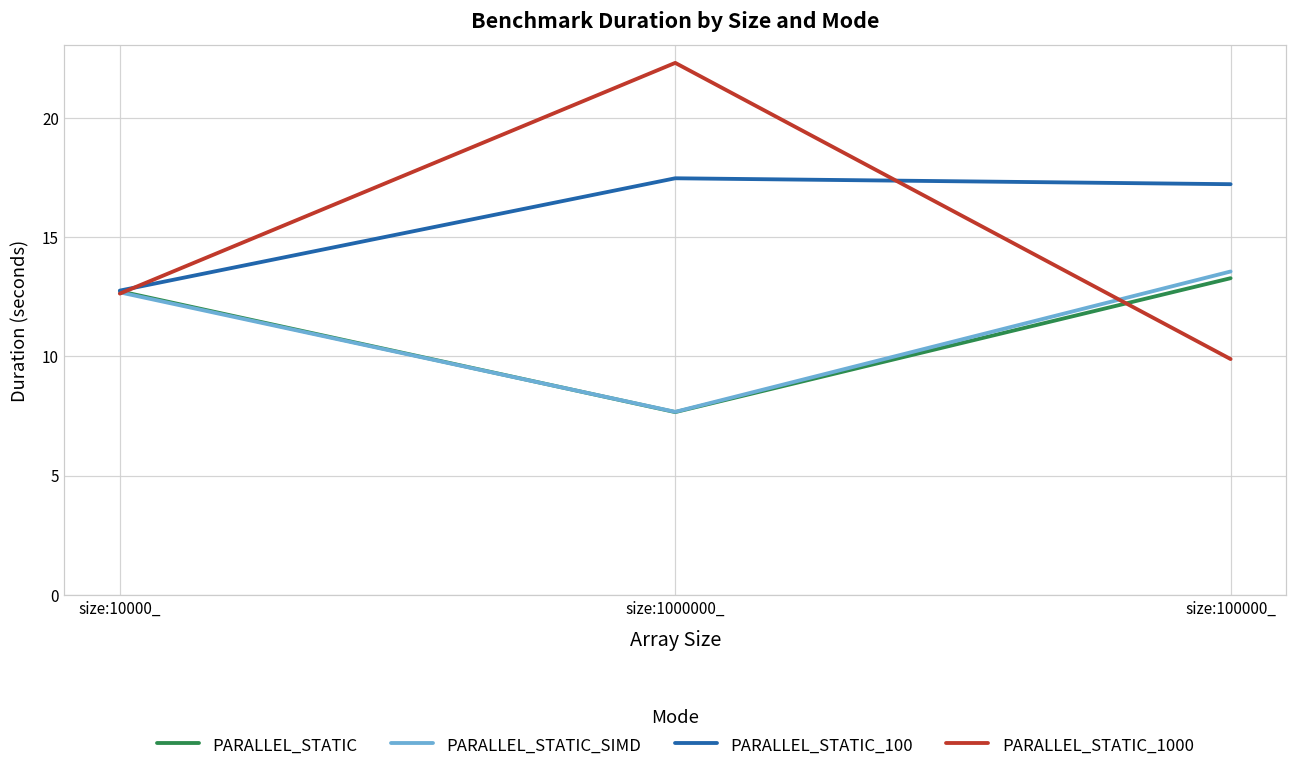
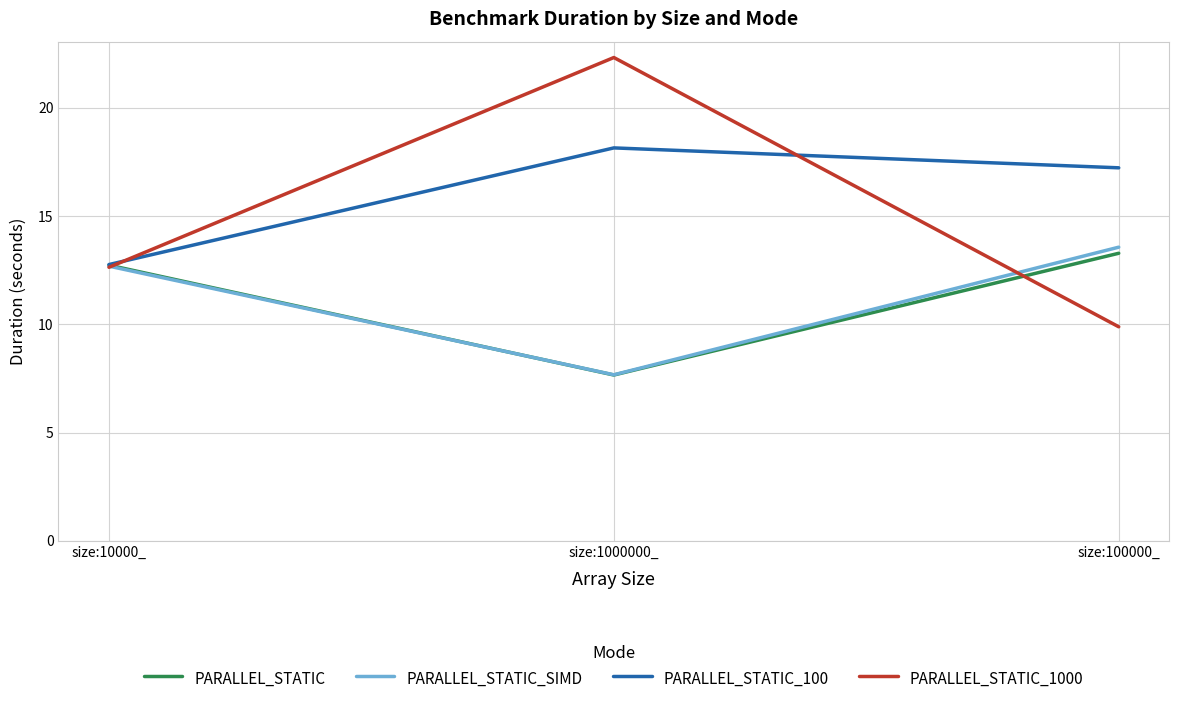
PARALLEL_STATIC_100, size:1000000_: 17.5 -> 18.2
